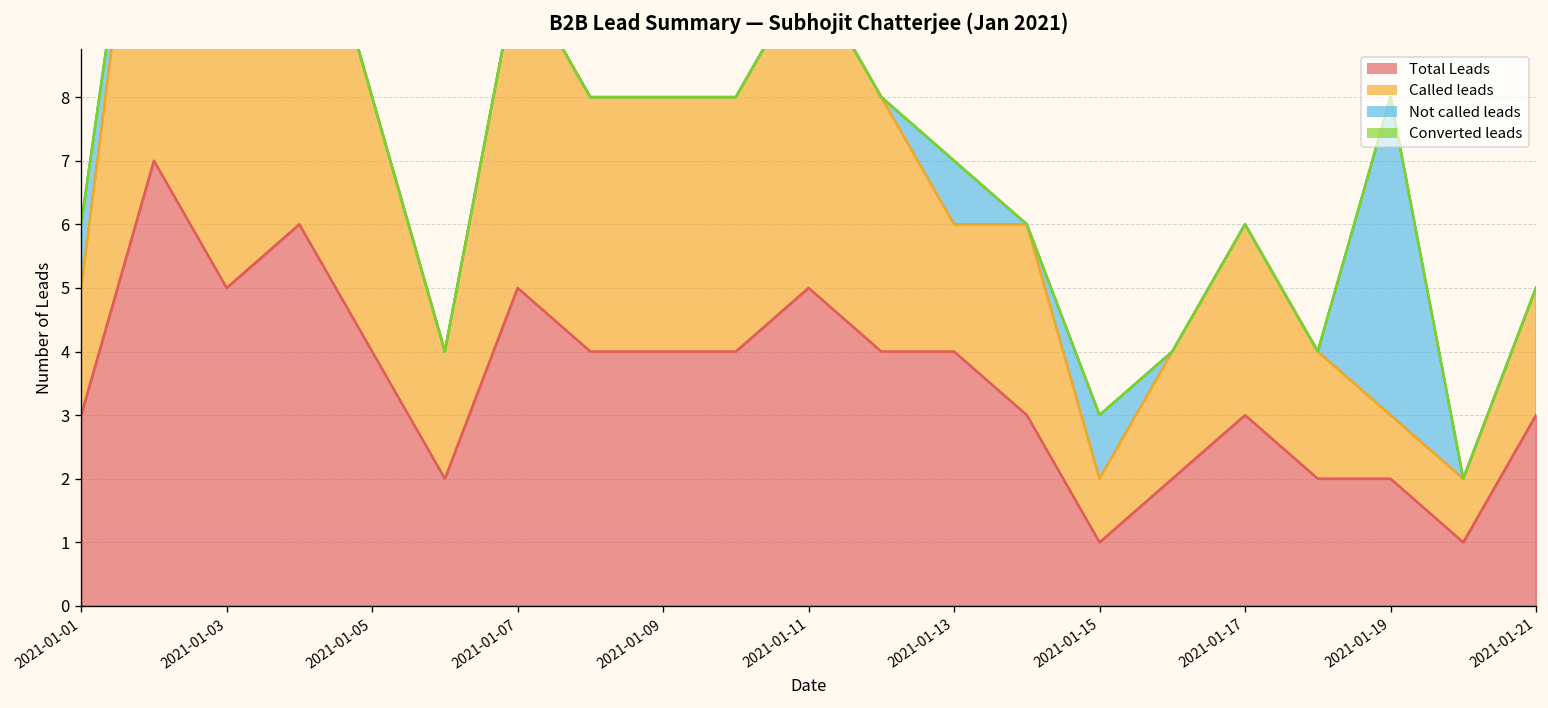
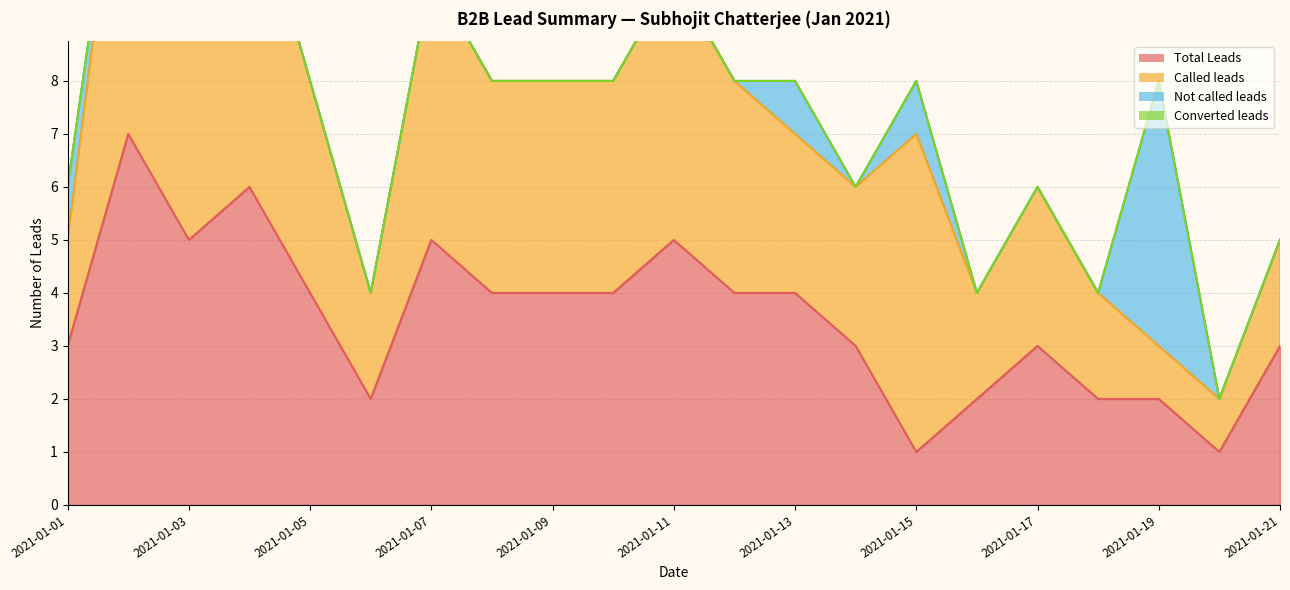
Called leads, 2021-01-13: 2 -> 3
Called leads, 2021-01-15: 1 -> 6
